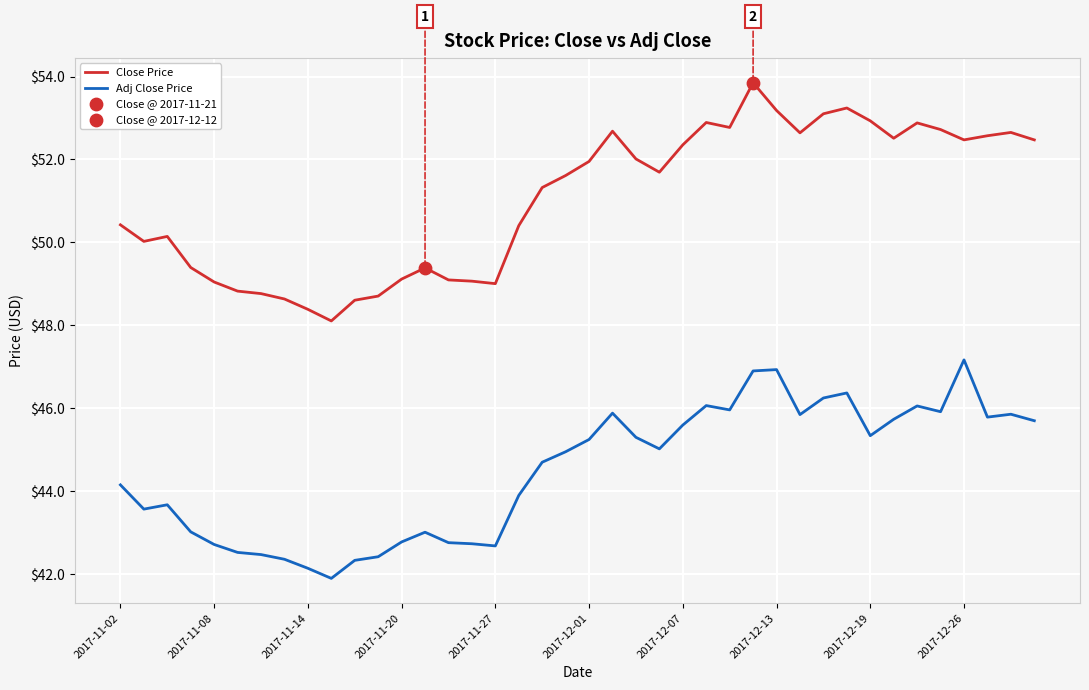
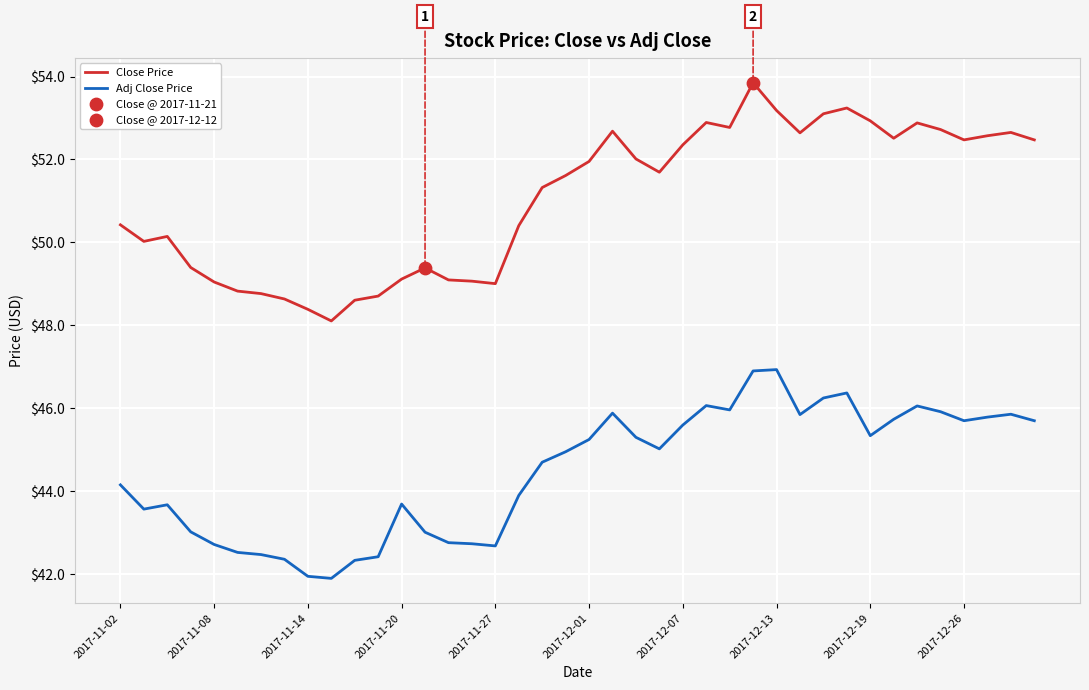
Adj Close Price, 2017-11-14: $42.1 -> $41.9
Adj Close Price, 2017-11-20: $42.8 -> $43.7
Adj Close Price, 2017-12-26: $47.2 -> $45.7
